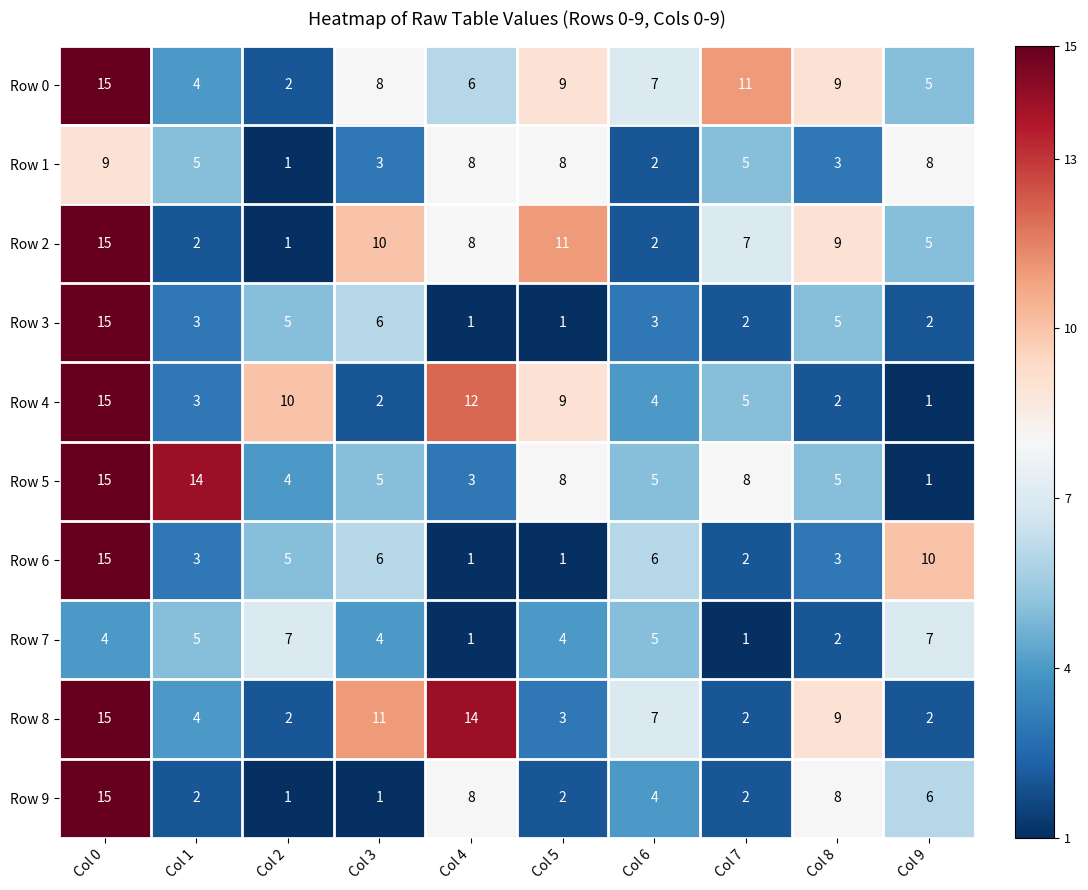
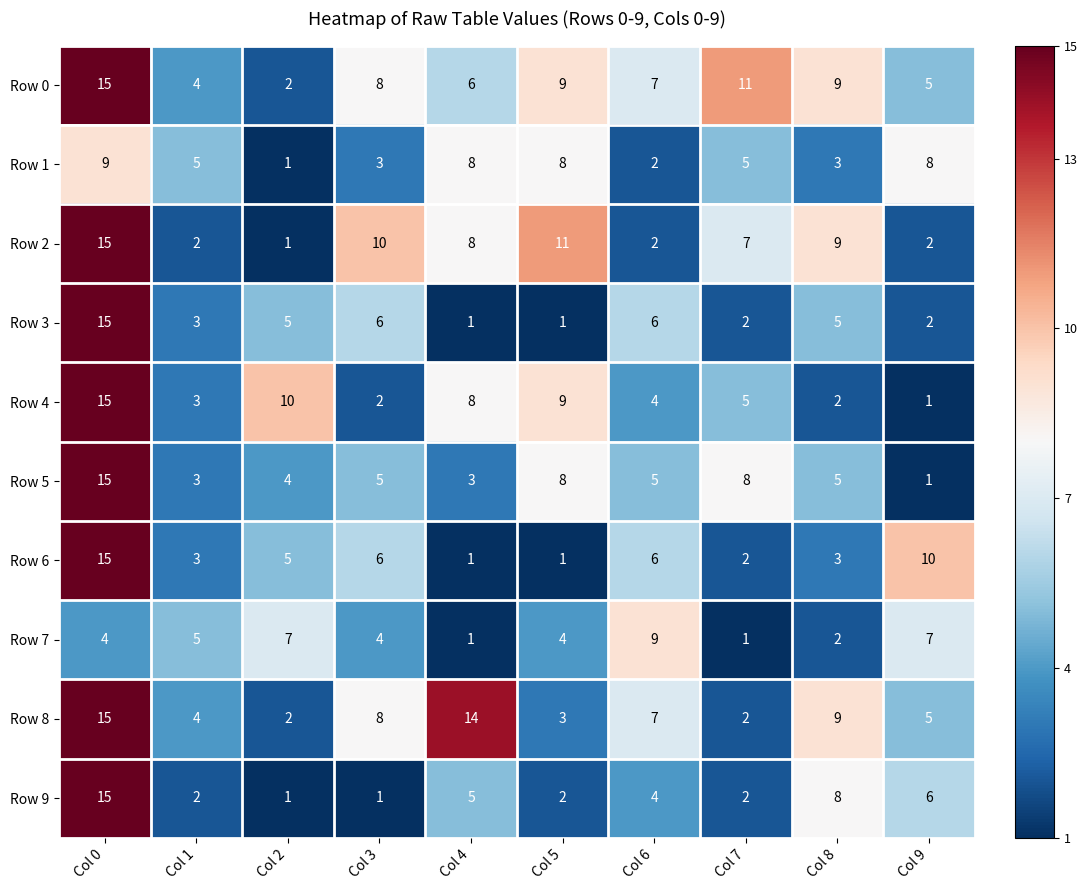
Row 2, Col 9: 5 -> 2
Row 3, Col 6: 3 -> 6
Row 4, Col 4: 12 -> 8
Row 5, Col 1: 14 -> 3
Row 7, Col 6: 5 -> 9
Row 8, Col 3: 11 -> 8
Row 8, Col 9: 2 -> 5
Row 9, Col 4: 8 -> 5
